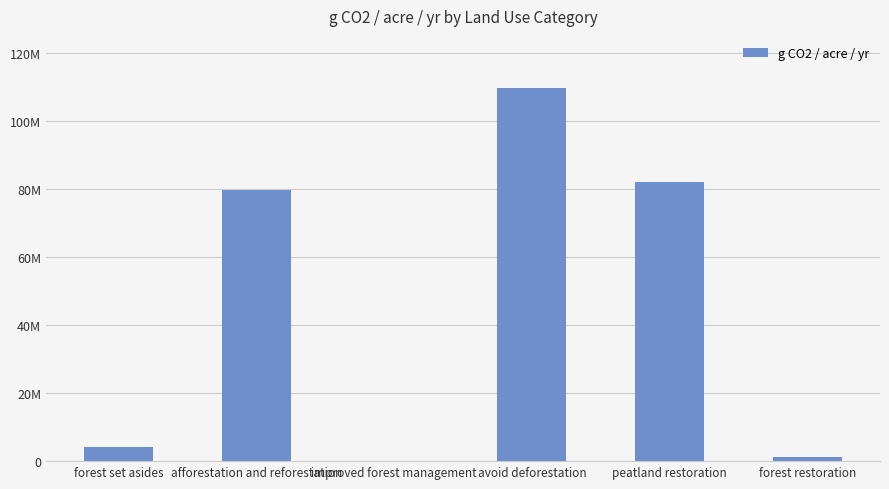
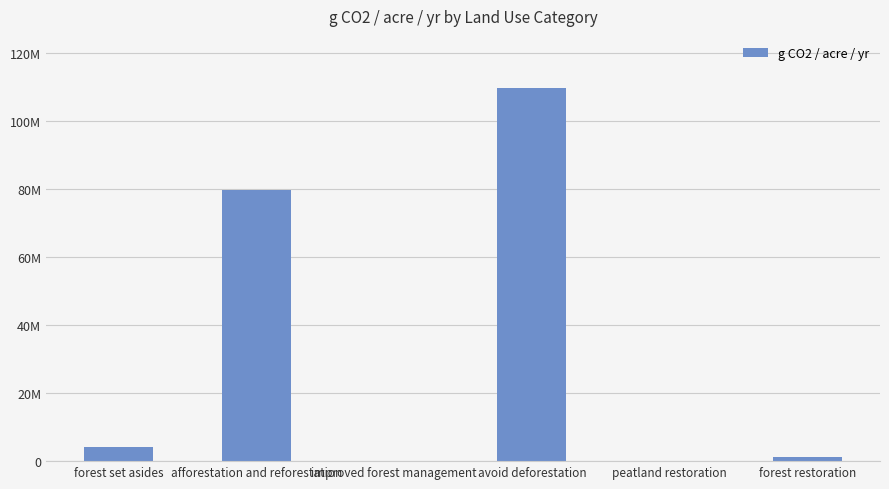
peatland restoration: 82000000 -> 0
